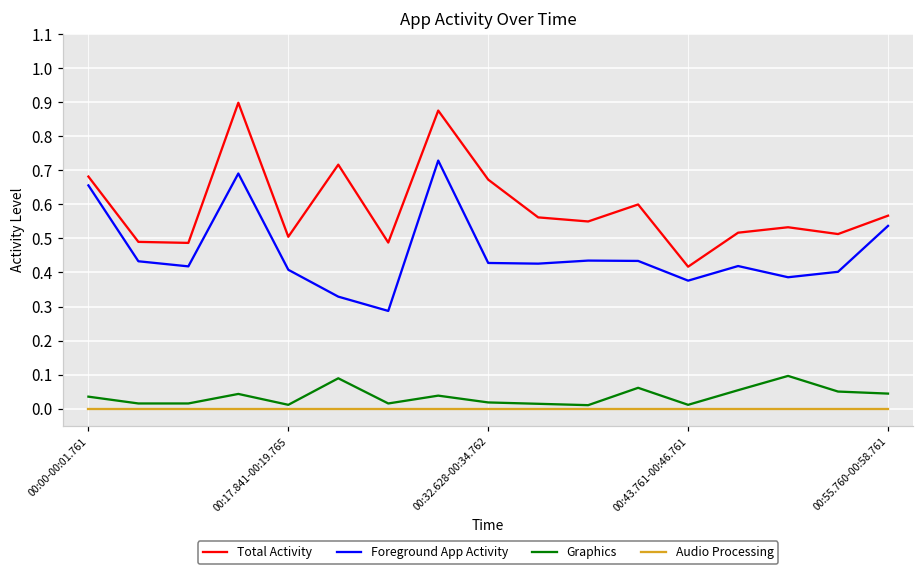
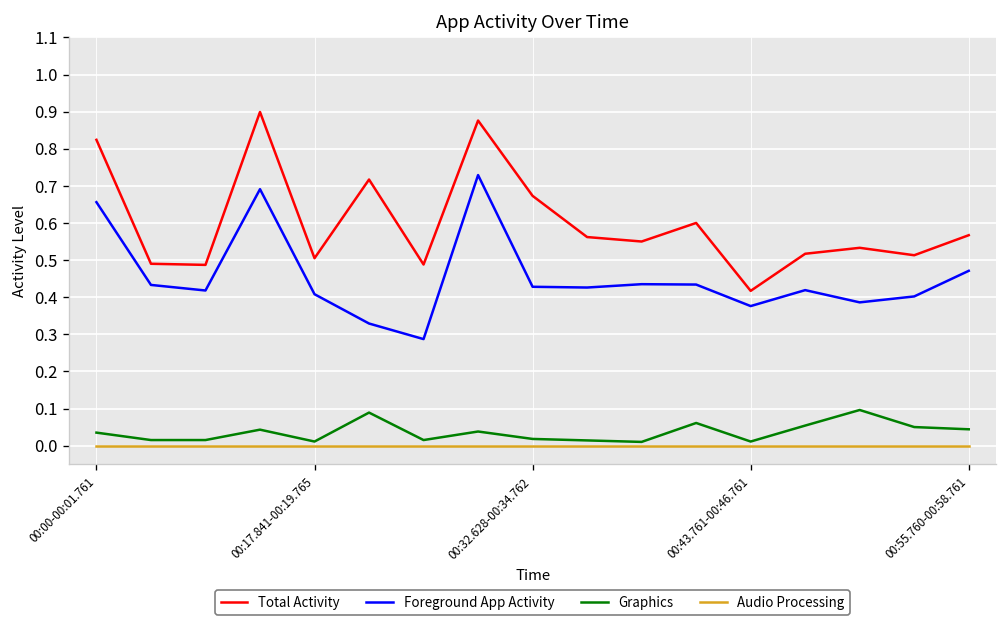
Total Activity, 00:00-00:01.761: 0.68 -> 0.82
Foreground App Activity, 00:55.760-00:58.761: 0.54 -> 0.47
